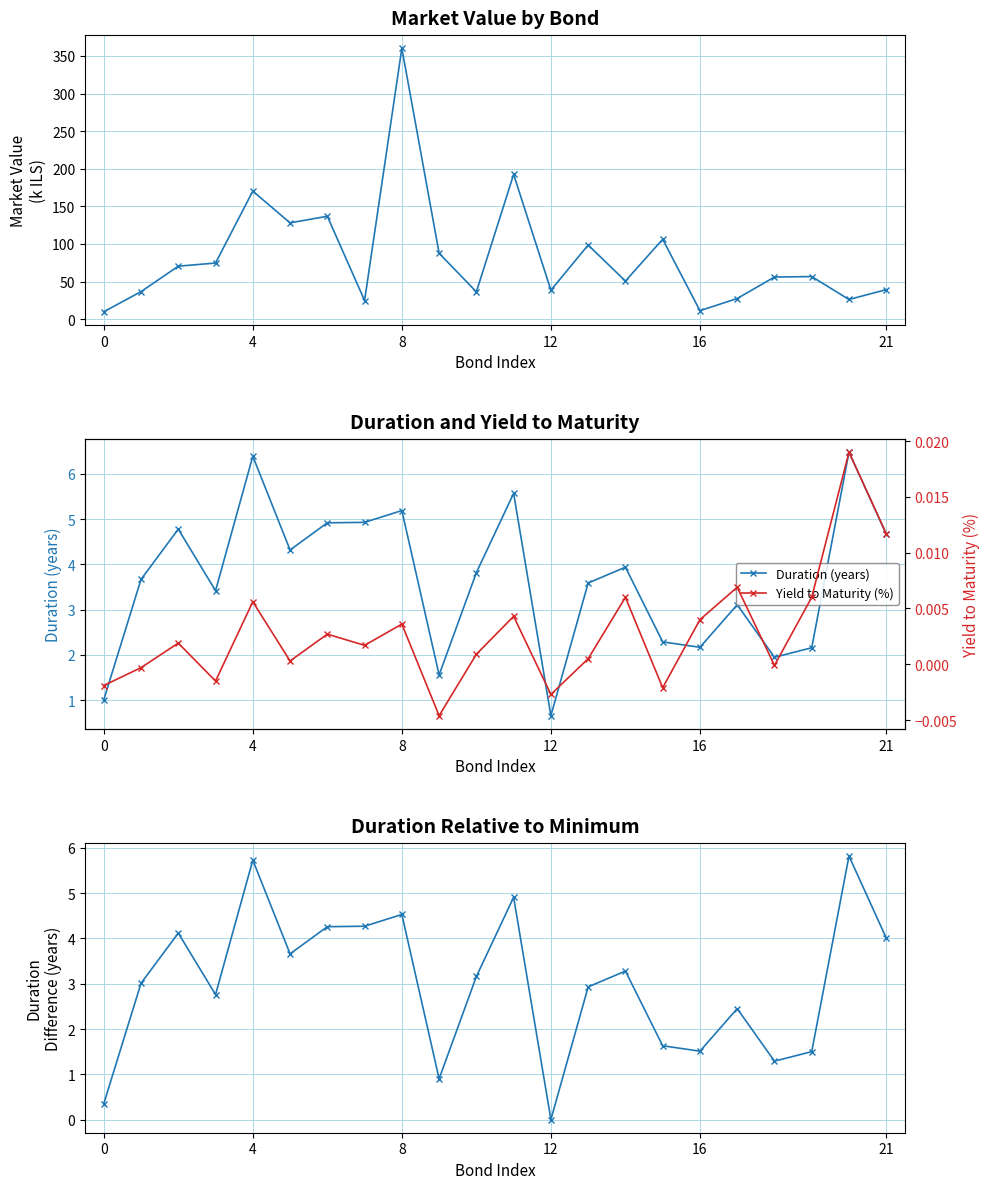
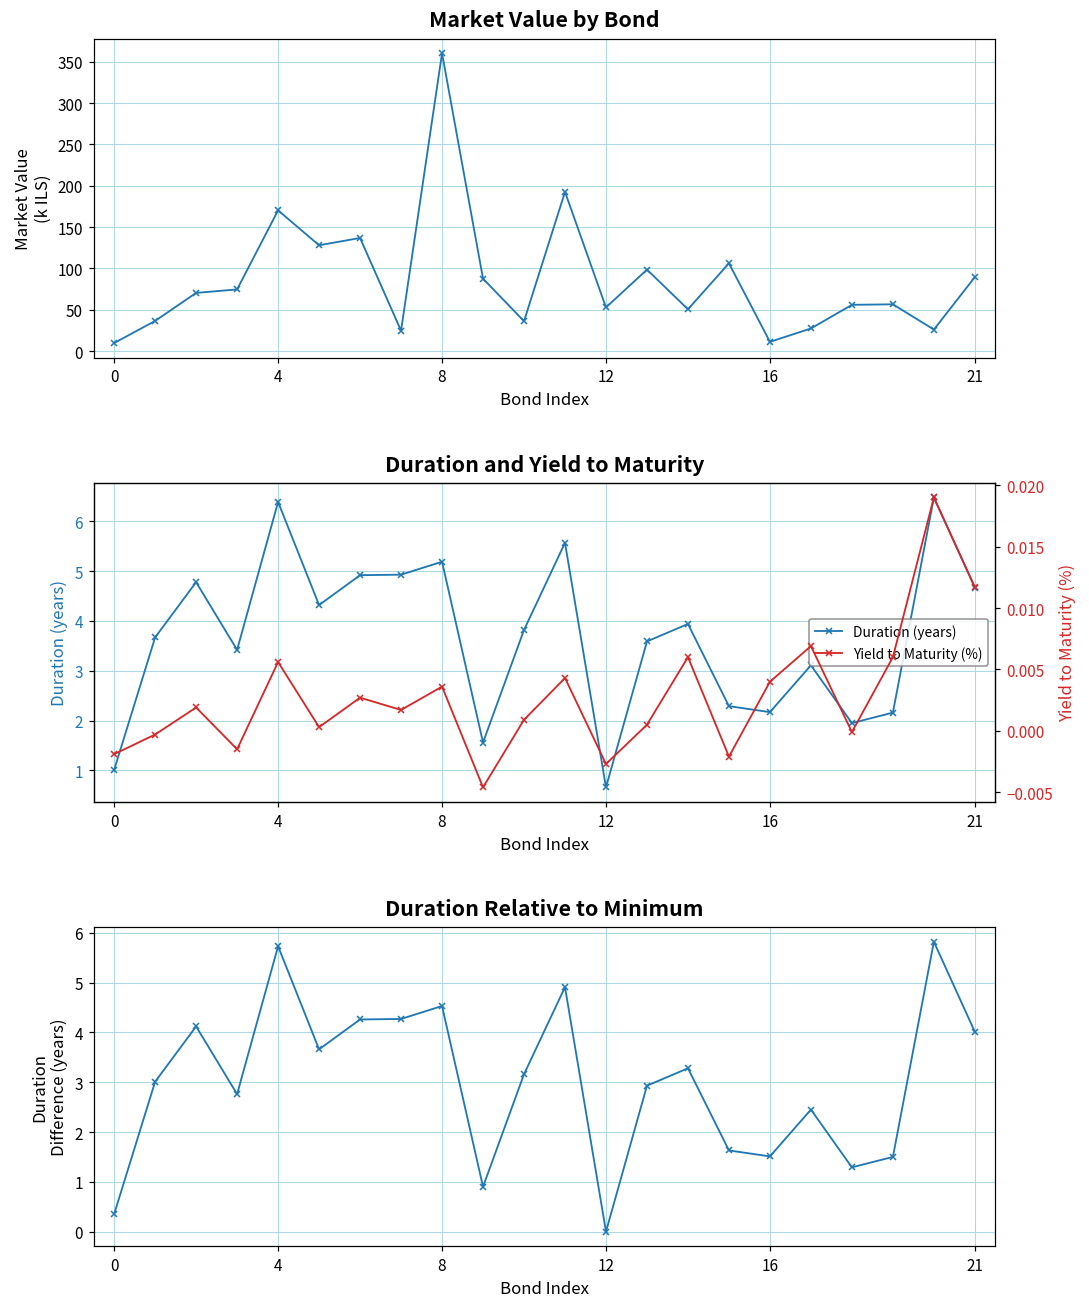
Market Value by Bond, 12: 40 -> 50
Market Value by Bond, 21: 40 -> 90
